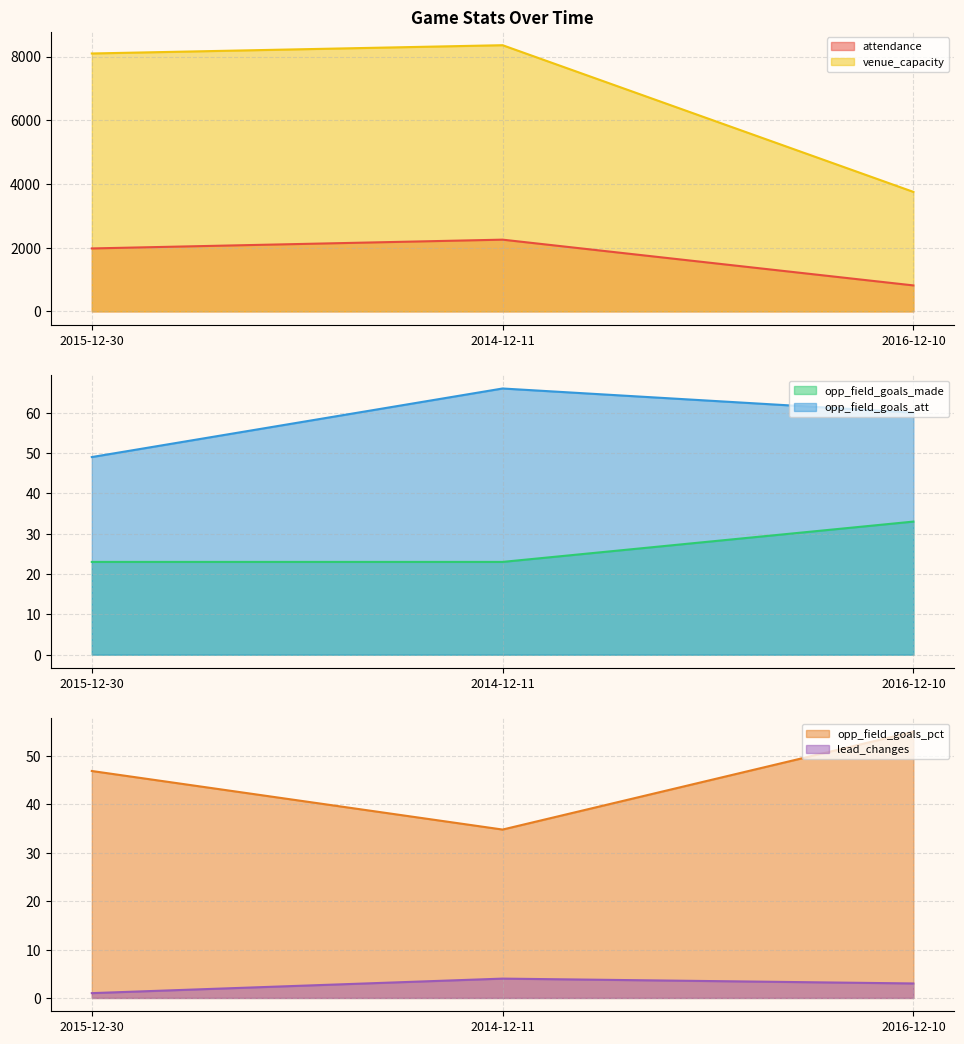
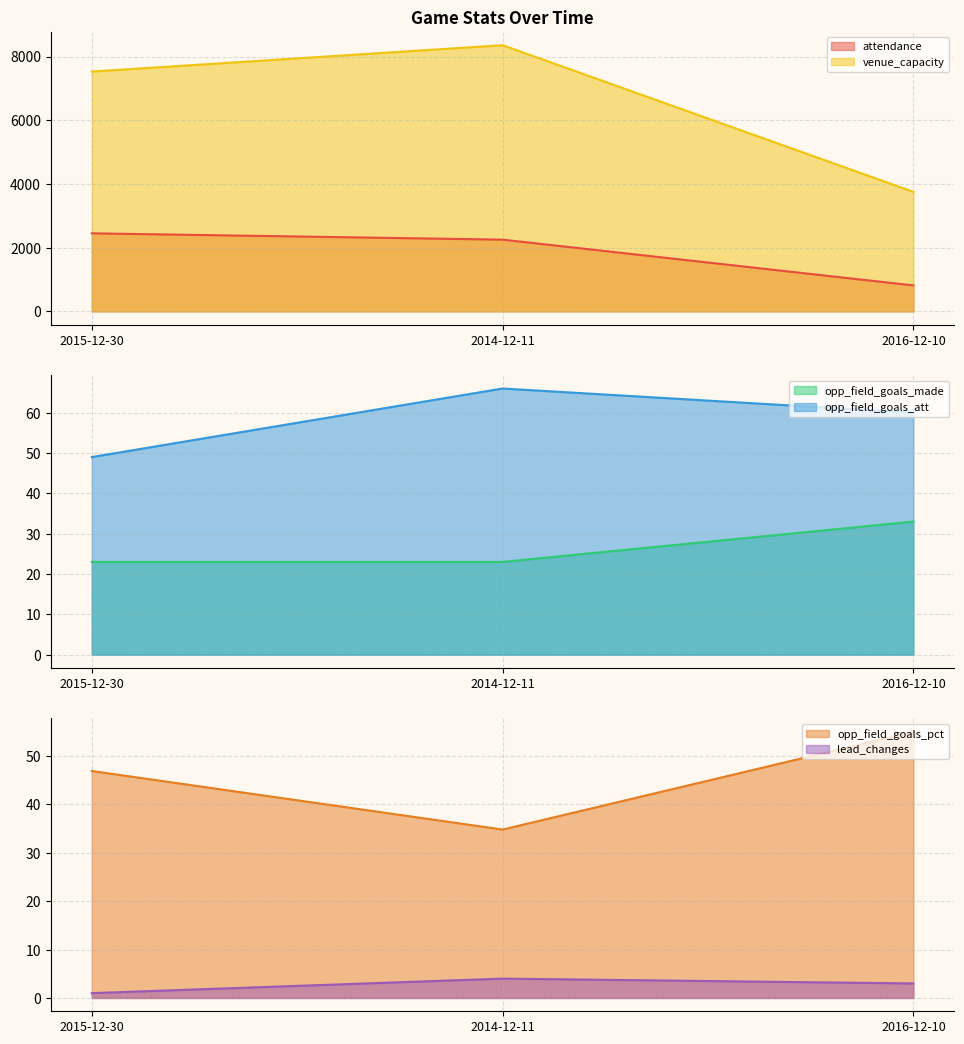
Game Stats Over Time, attendance, 2015-12-30: 2000 -> 2500
Game Stats Over Time, venue_capacity, 2015-12-30: 8100 -> 7500
